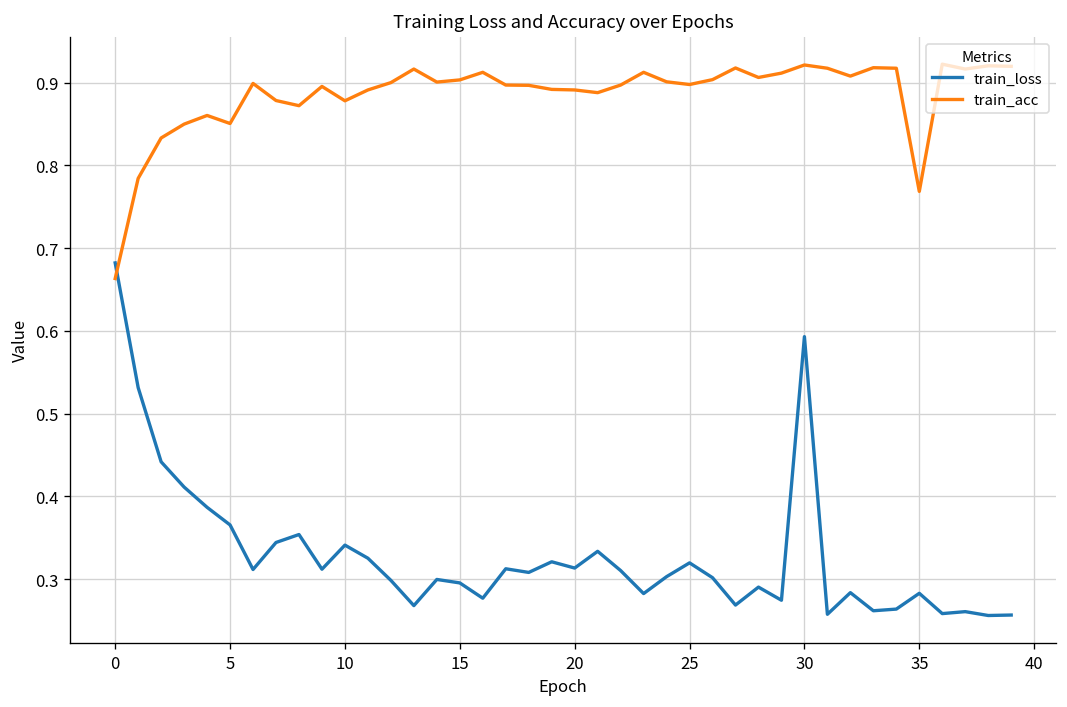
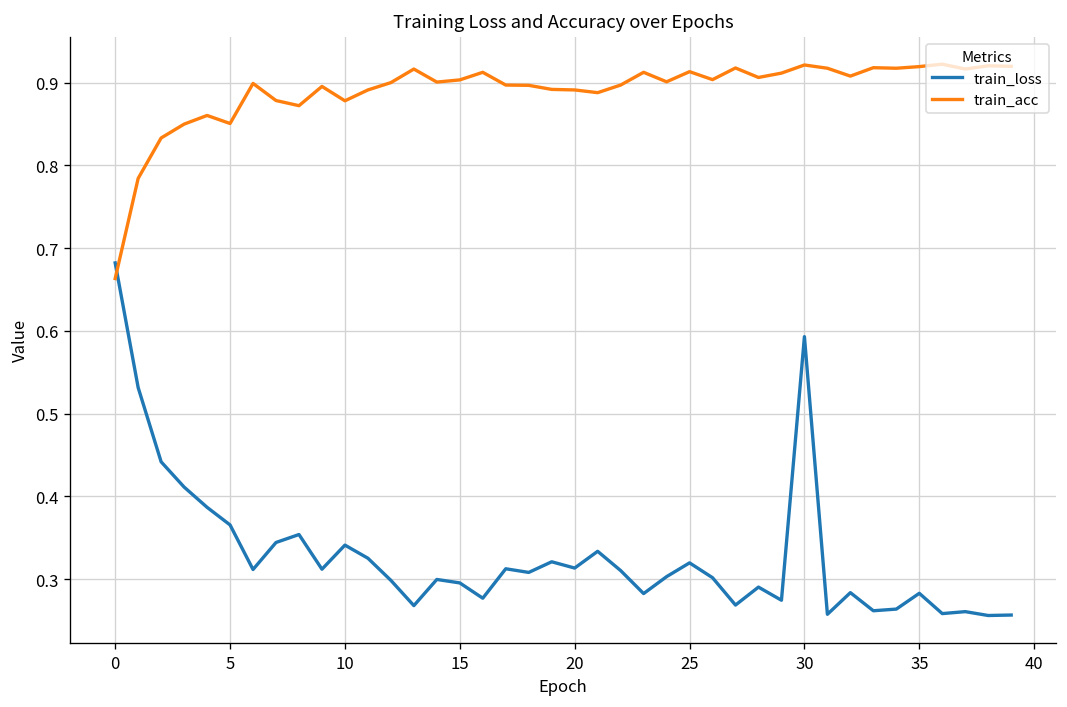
train_acc, 25: 0.90 -> 0.91
train_acc, 35: 0.77 -> 0.92
